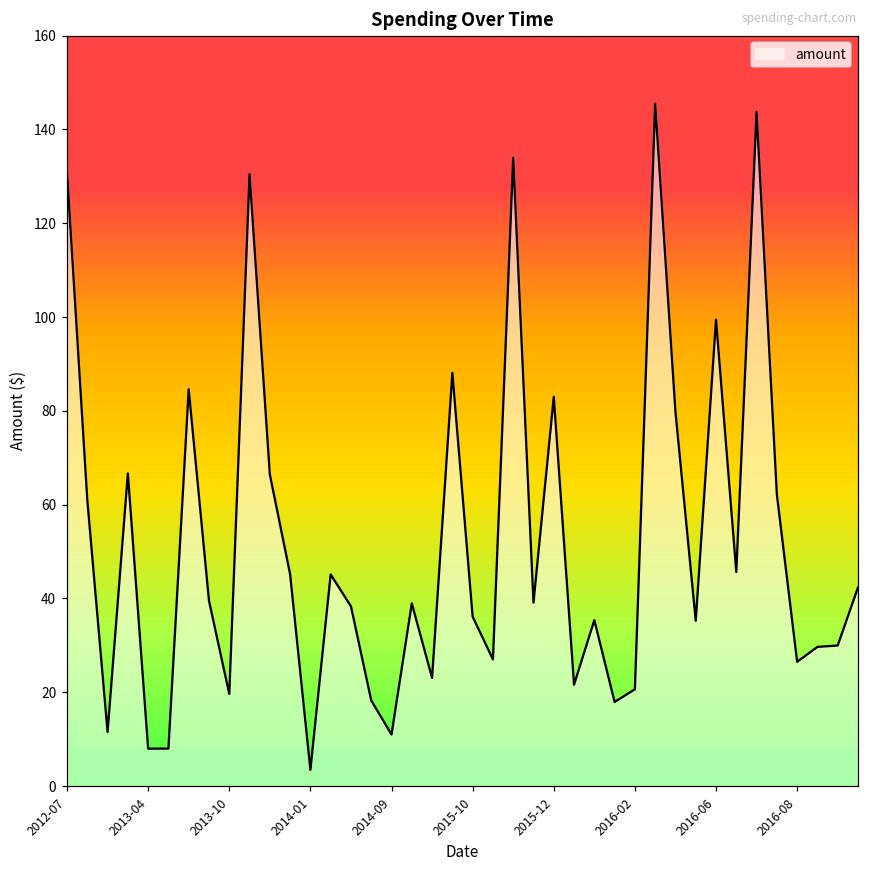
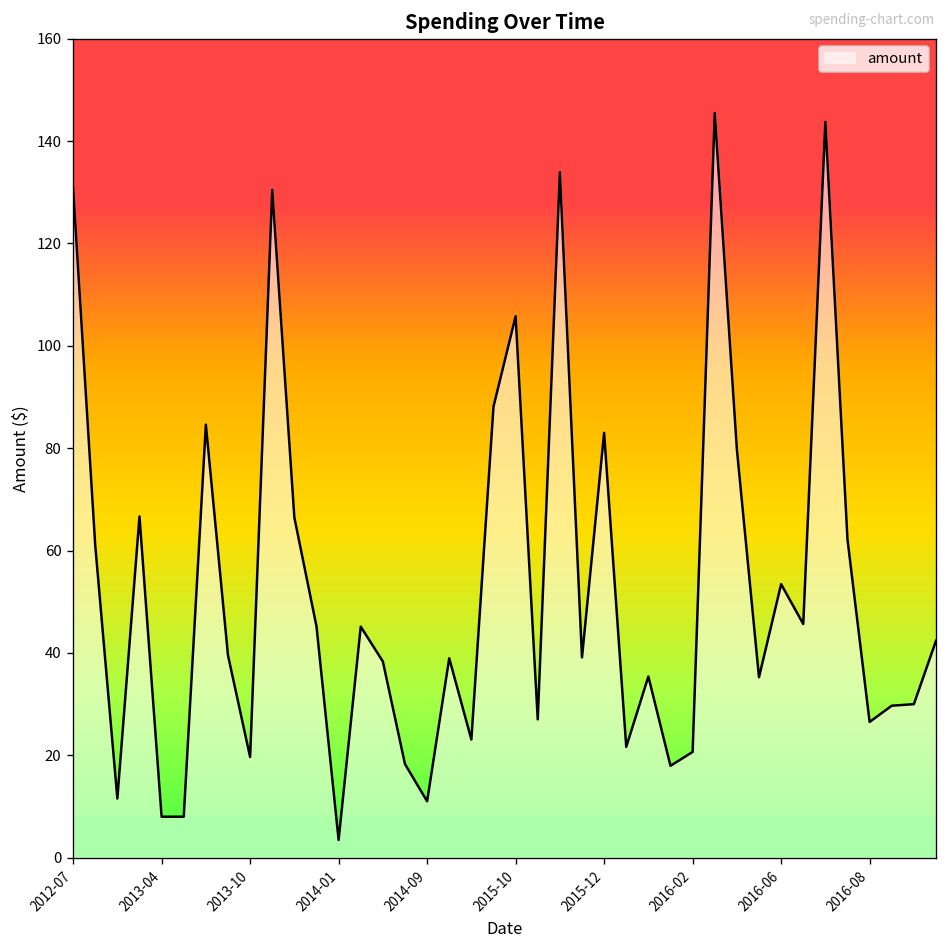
2015-10: 36 -> 106
2016-06: 99 -> 53
